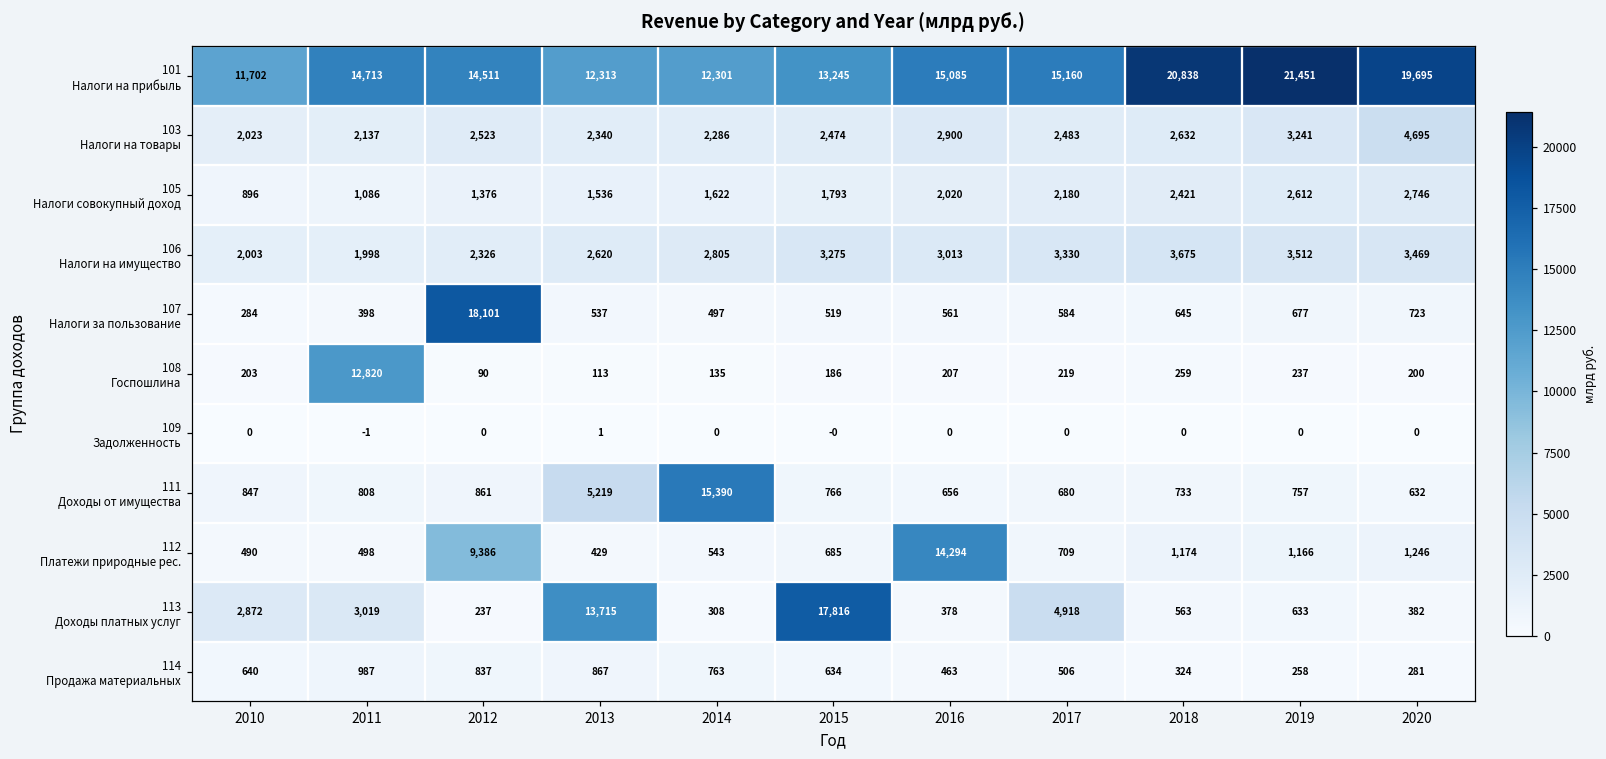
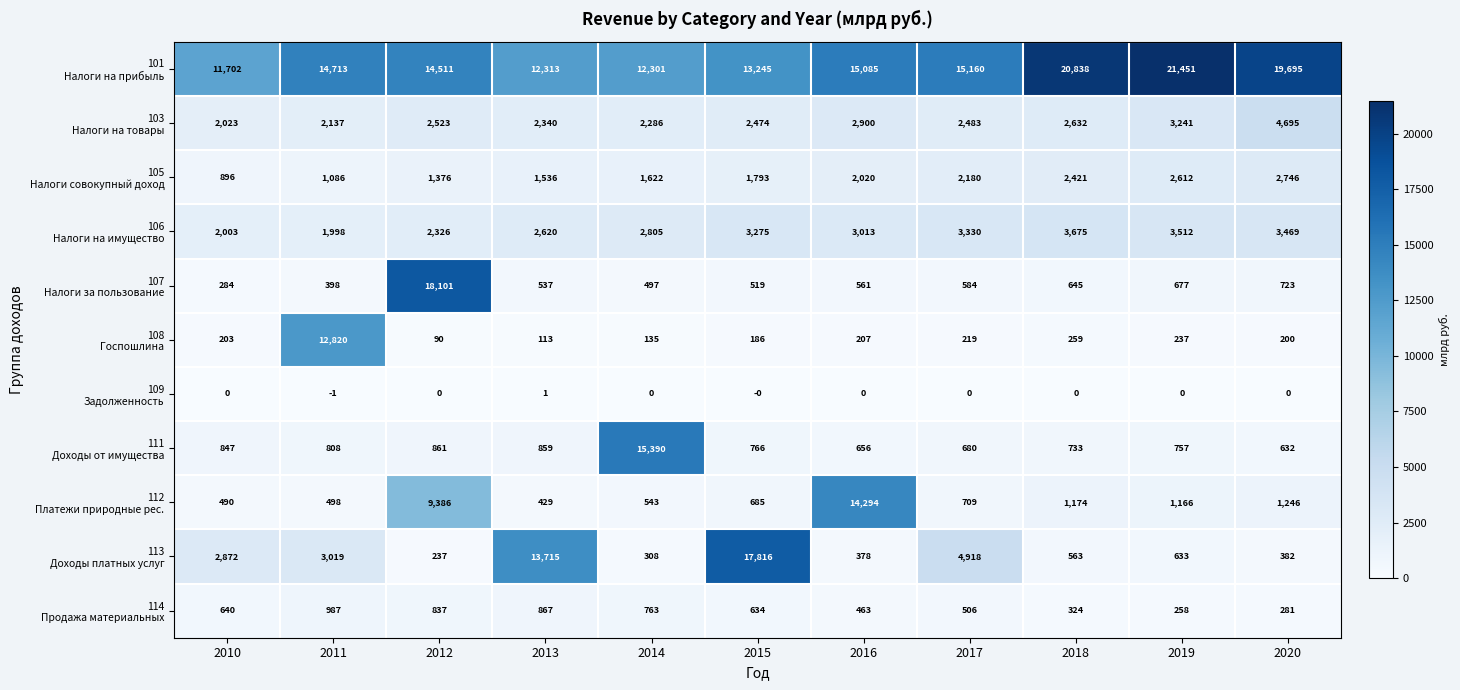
111 Доходы от имущества, 2013: 5,219 -> 859
